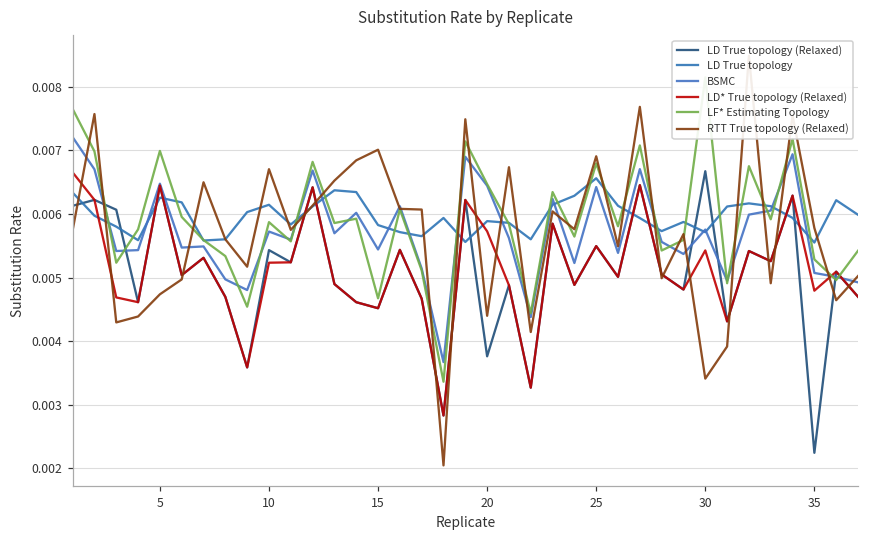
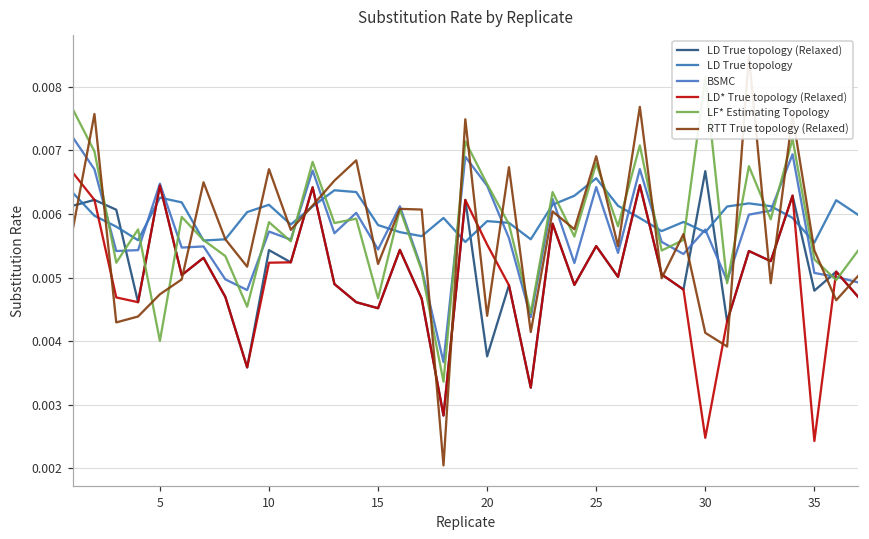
LF* Estimating Topology, 5: 0.0070 -> 0.0040
RTT True topology (Relaxed), 15: 0.0070 -> 0.0052
LD* True topology (Relaxed), 20: 0.0057 -> 0.0055
LD* True topology (Relaxed), 30: 0.0054 -> 0.0025
RTT True topology (Relaxed), 30: 0.0034 -> 0.0041
LD True topology (Relaxed), 35: 0.0022 -> 0.0048
LD* True topology (Relaxed), 35: 0.0048 -> 0.0024
RTT True topology (Relaxed), 35: 0.0058 -> 0.0054
